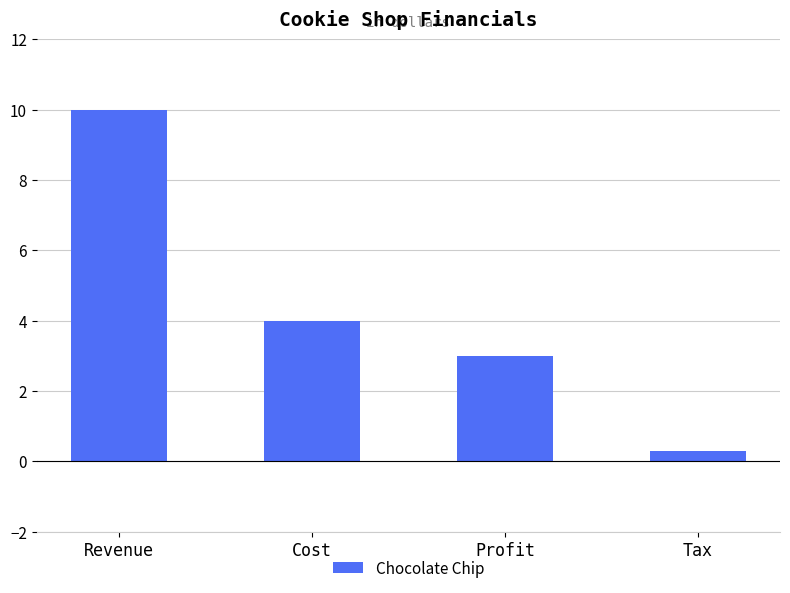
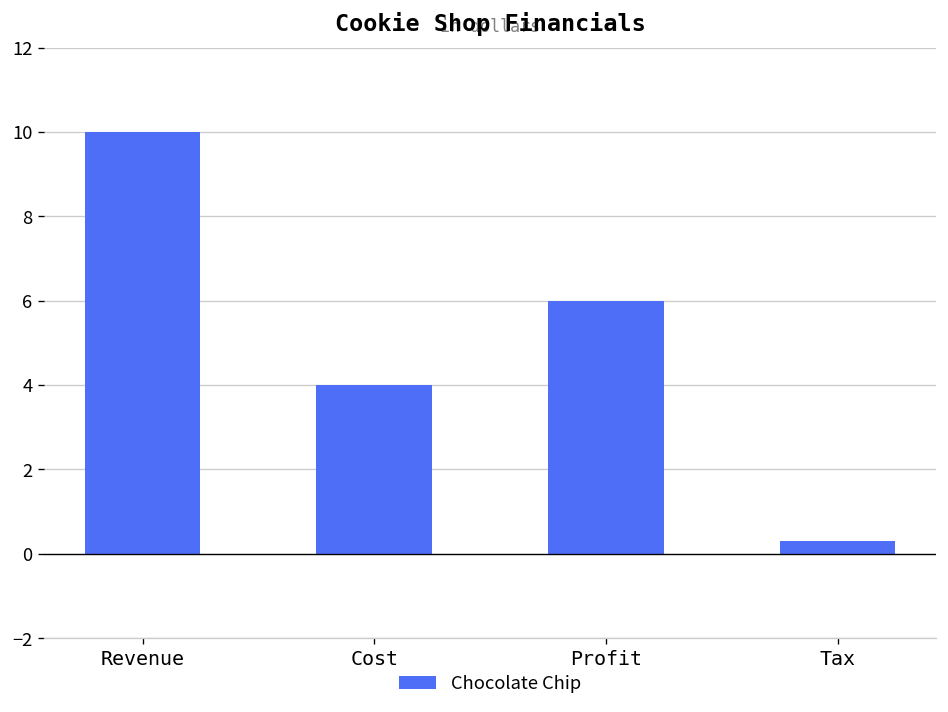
Profit: 3 -> 6
